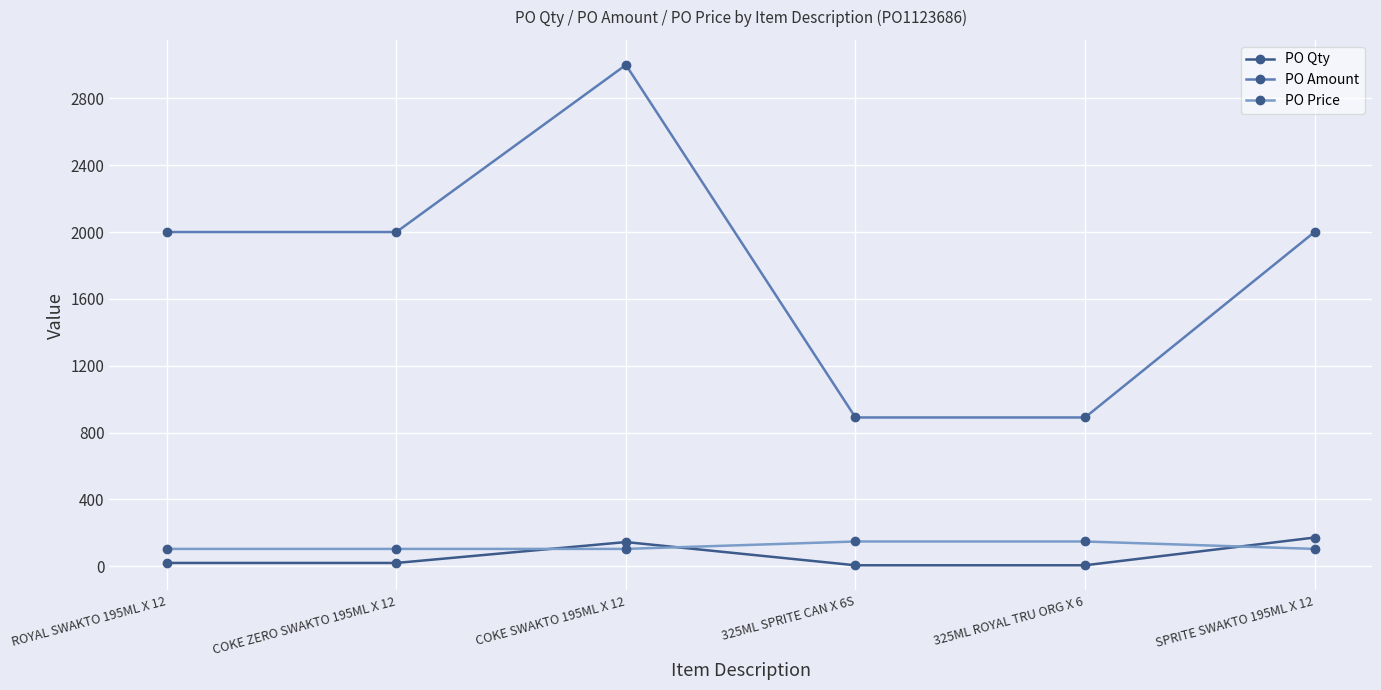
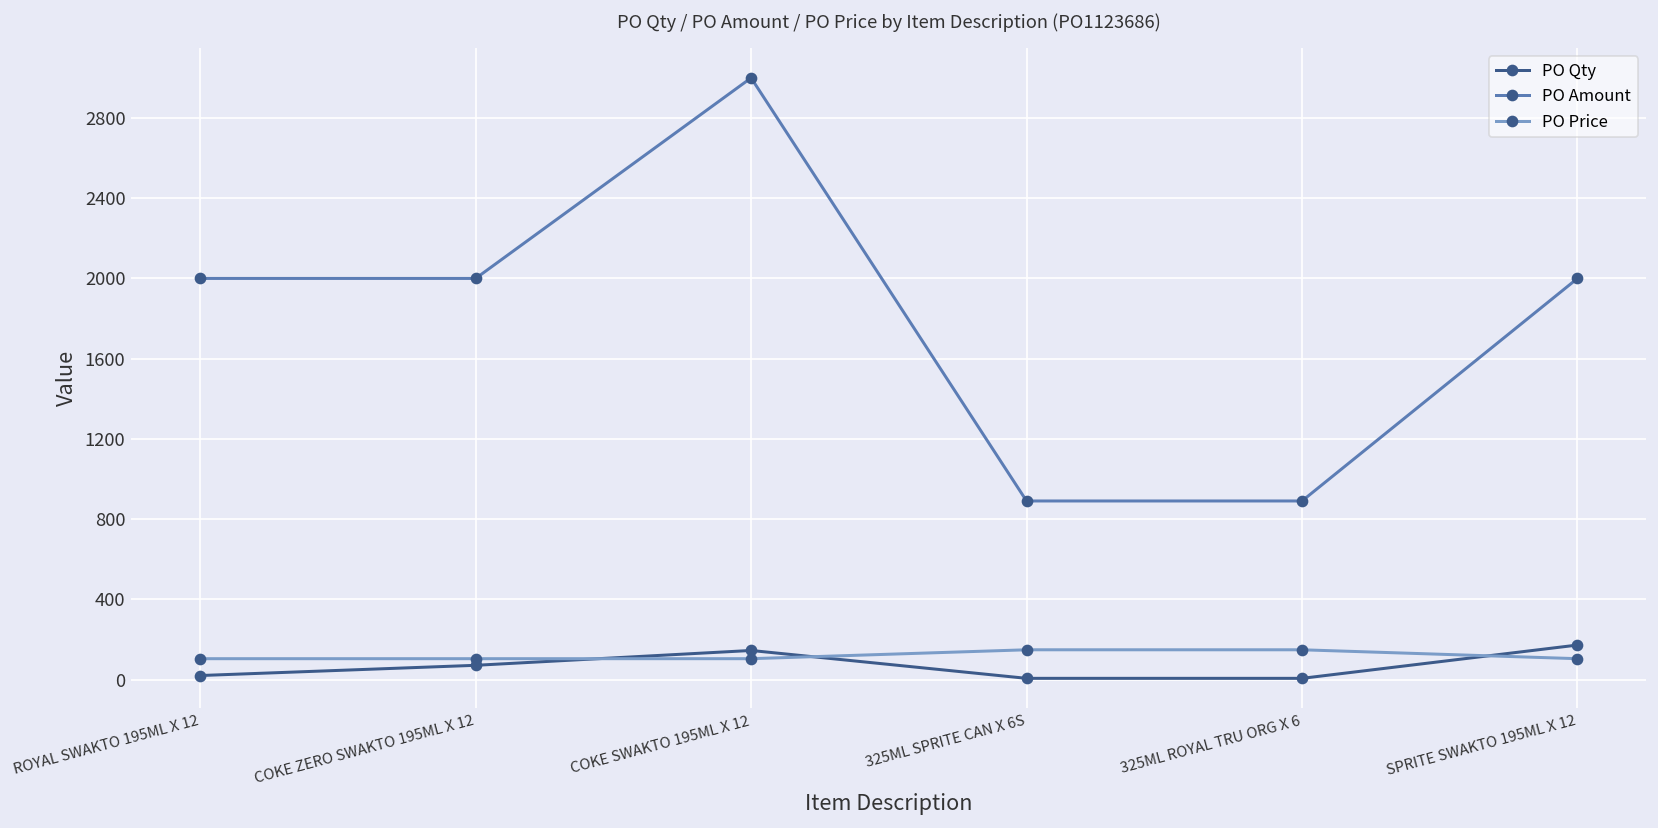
PO Qty, COKE ZERO SWAKTO 195ML X 12: 20 -> 70
